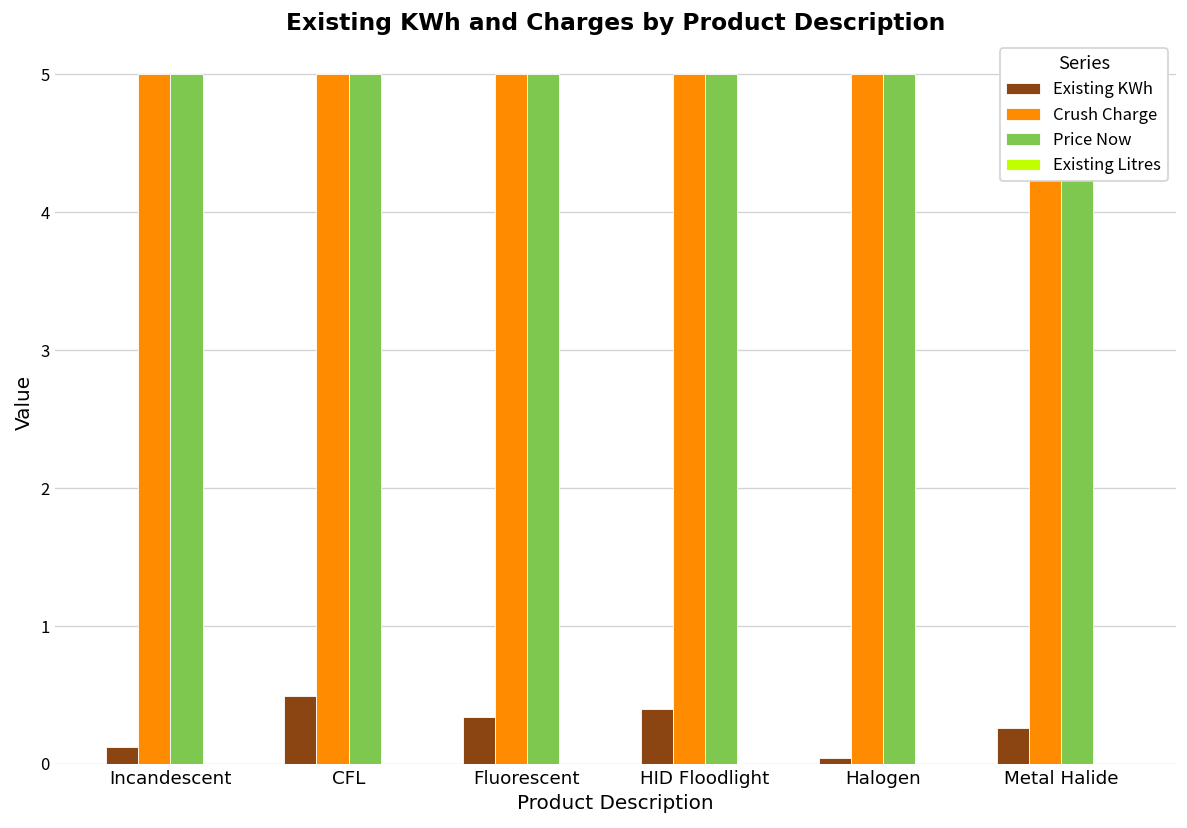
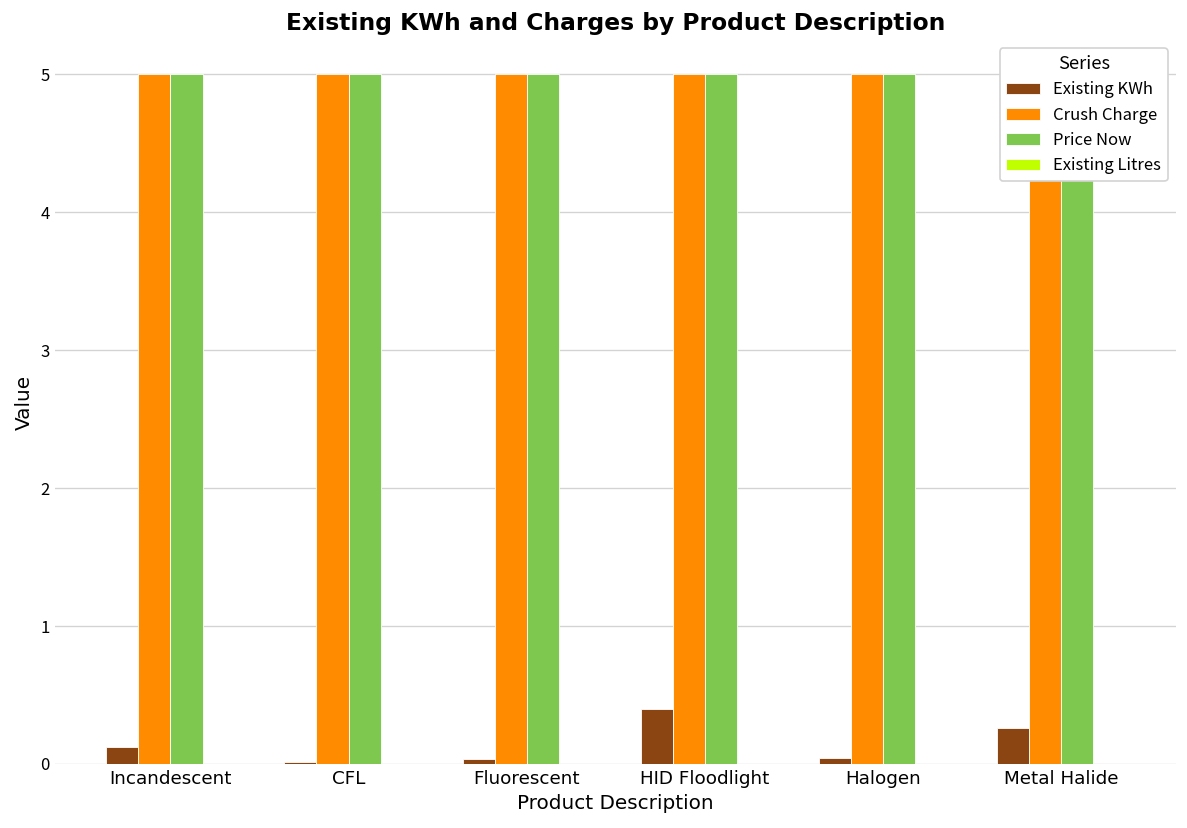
Existing KWh, CFL: 0.49 -> 0.01
Existing KWh, Fluorescent: 0.34 -> 0.04
